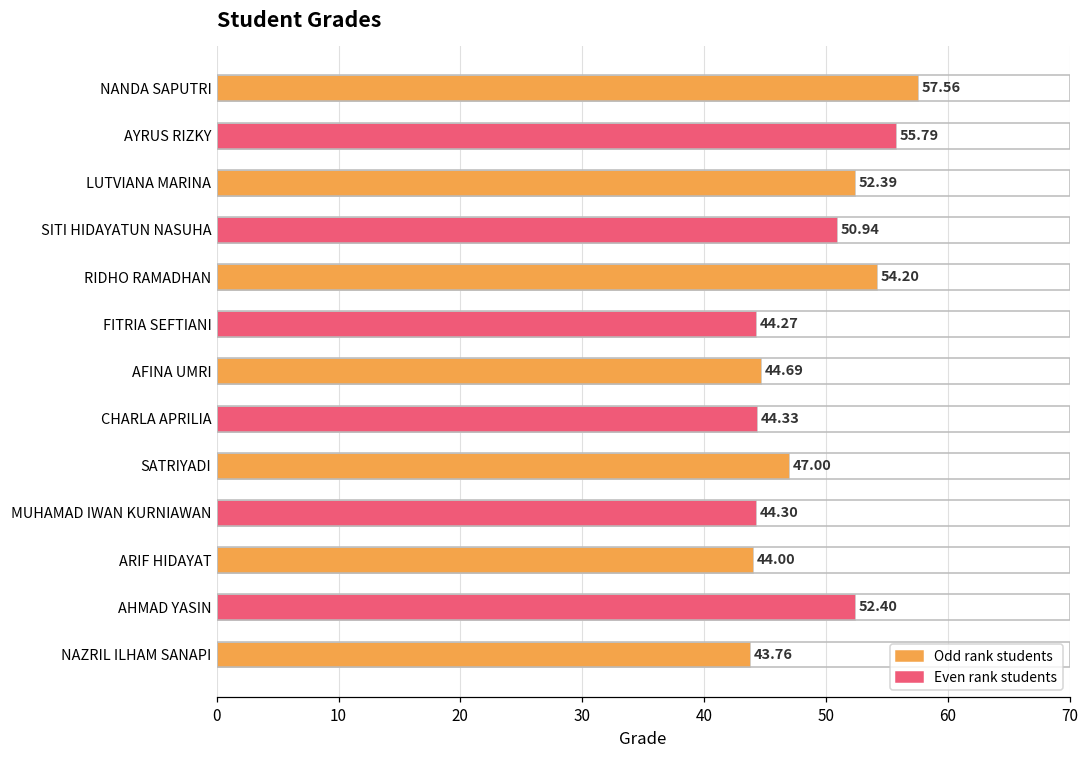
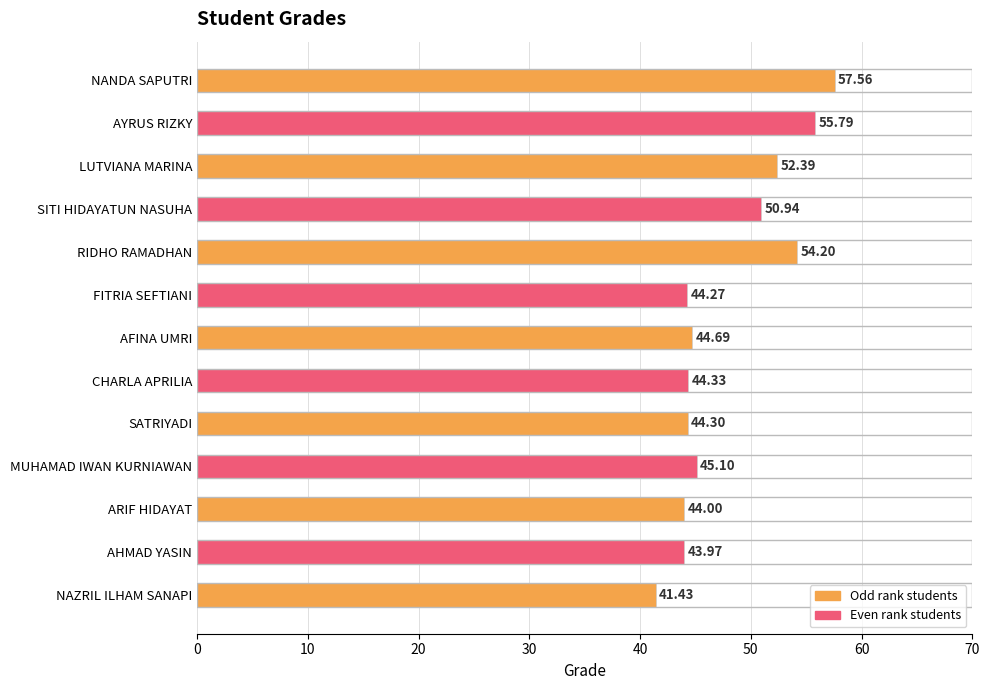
SATRIYADI: 47.00 -> 44.30
MUHAMAD IWAN KURNIAWAN: 44.30 -> 45.10
AHMAD YASIN: 52.40 -> 43.97
NAZRIL ILHAM SANAPI: 43.76 -> 41.43
